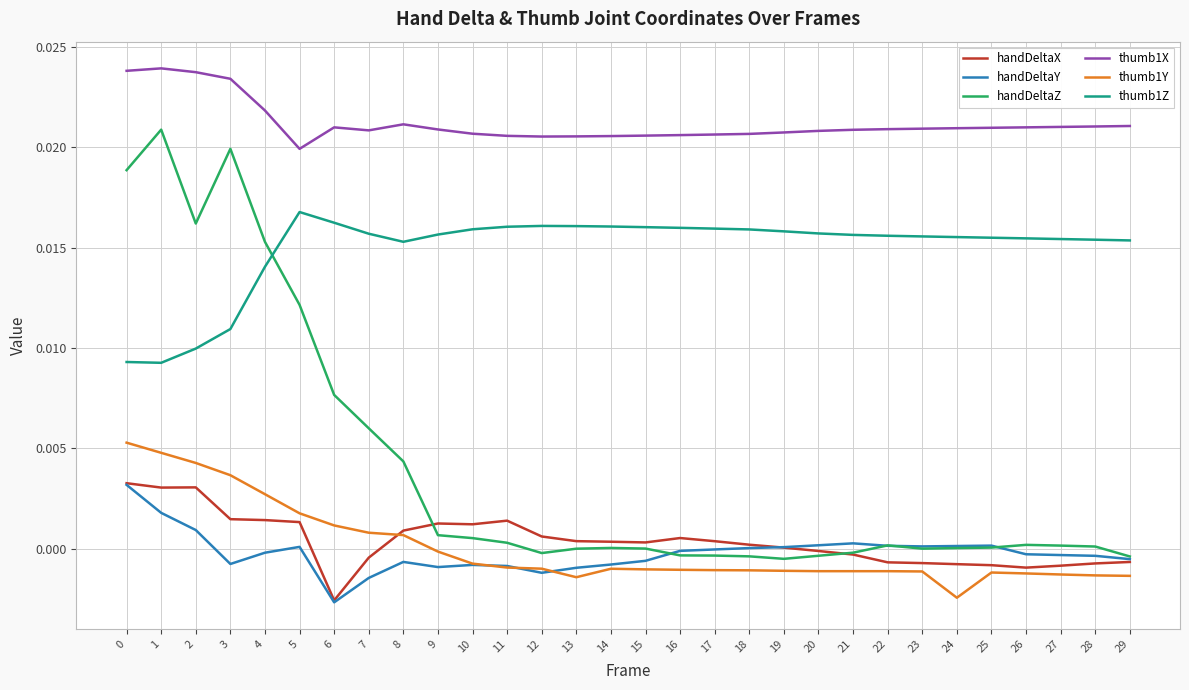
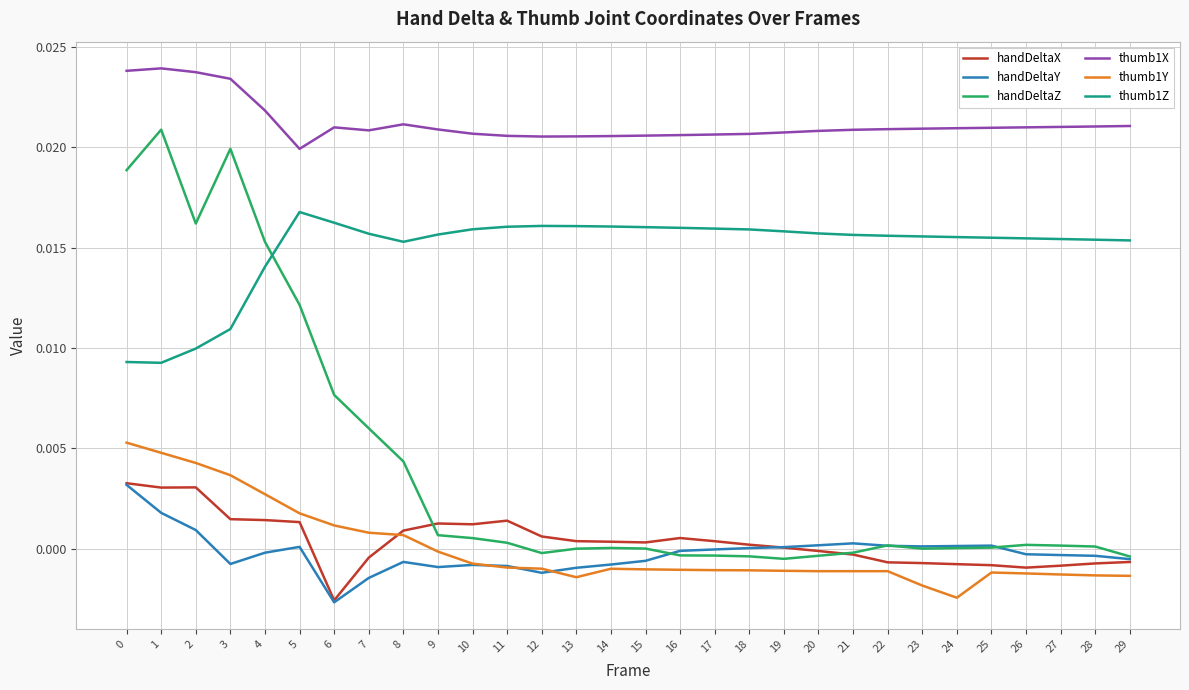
thumb1Y, 23: -0.0011 -> -0.0018
